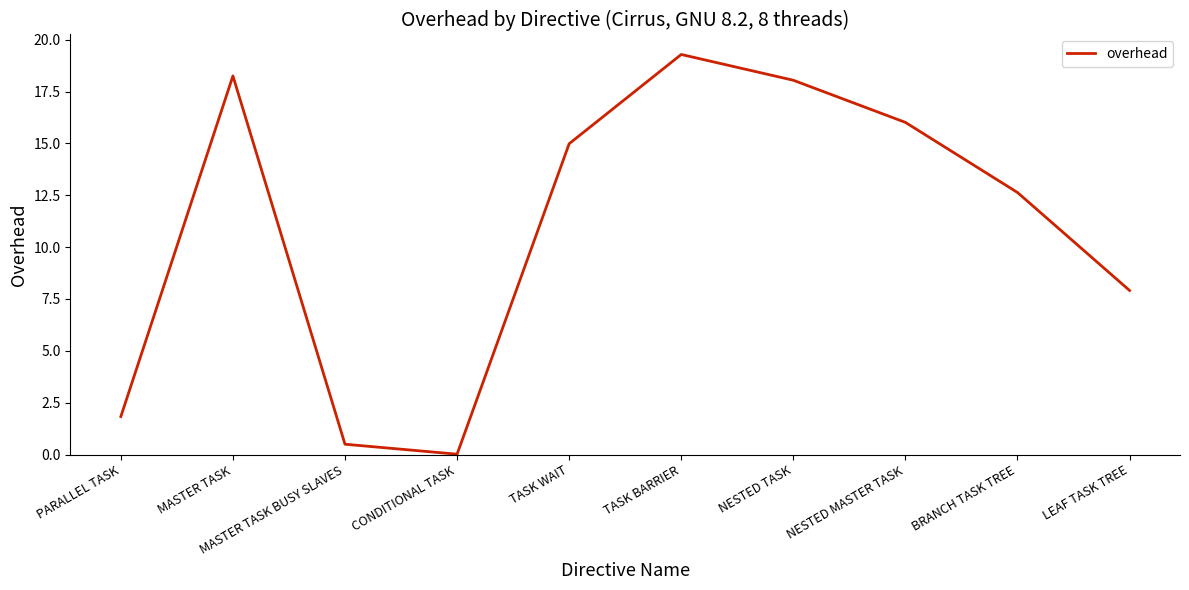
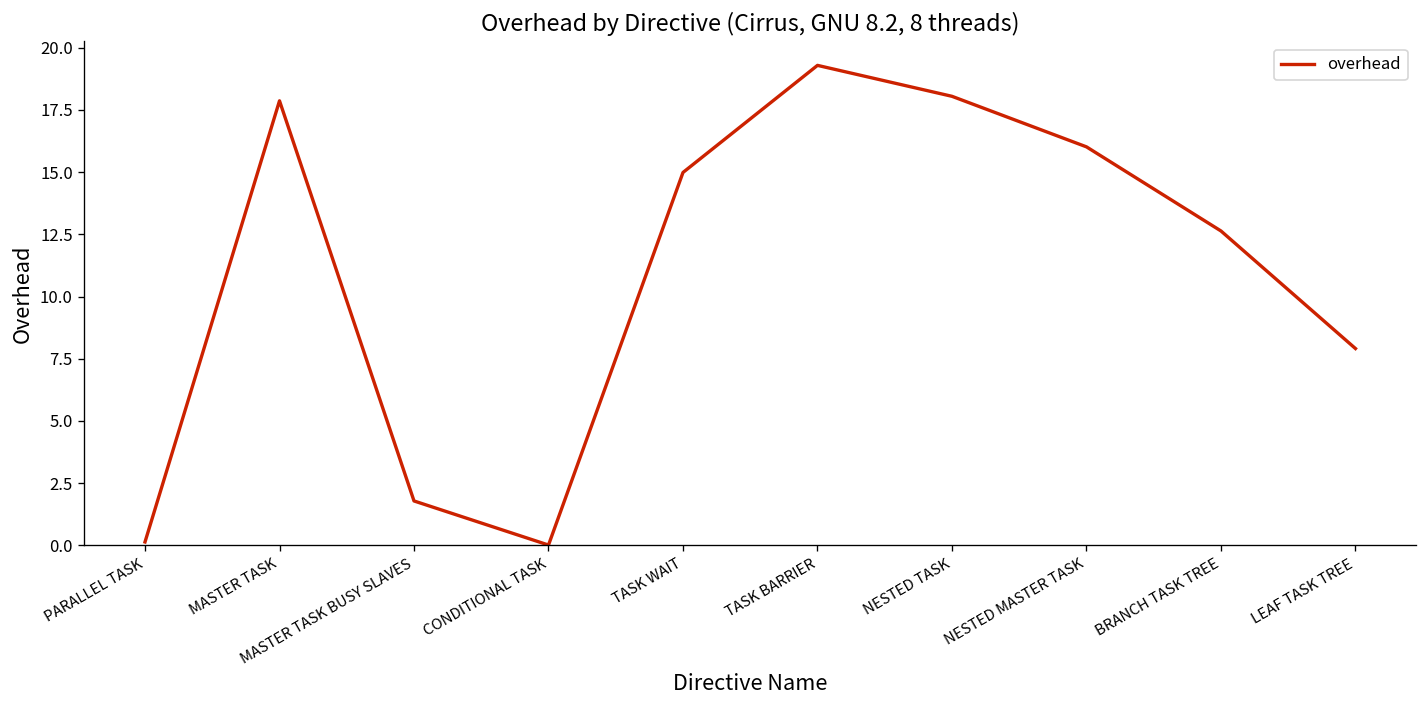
PARALLEL TASK: 1.8 -> 0.1
MASTER TASK: 18.3 -> 17.9
MASTER TASK BUSY SLAVES: 0.5 -> 1.8
